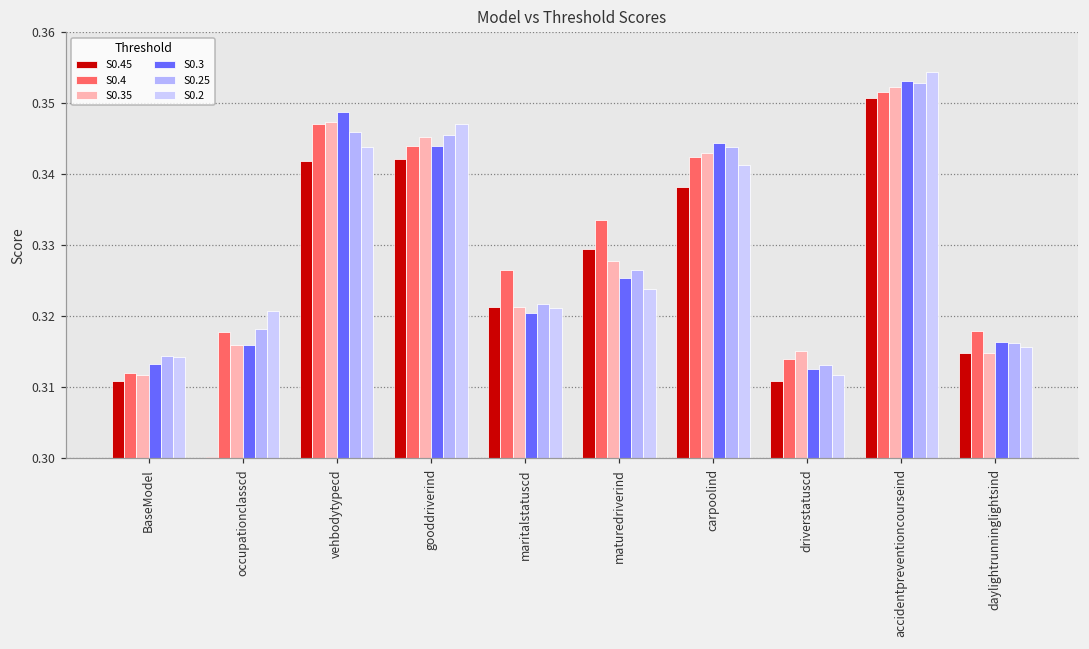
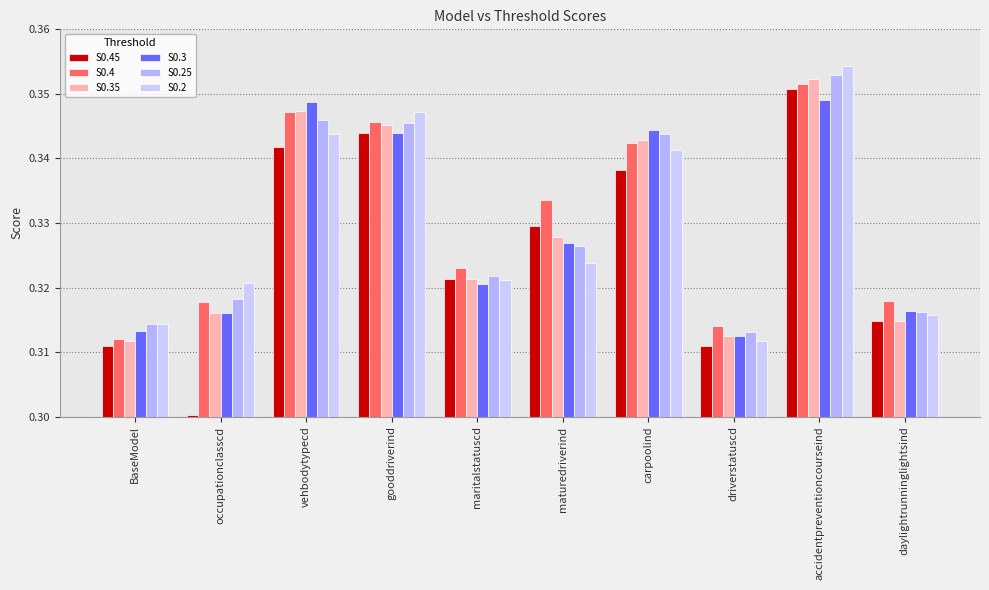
S0.45, gooddriverind: 0.342 -> 0.344
S0.4, gooddriverind: 0.344 -> 0.346
S0.4, maritalstatuscd: 0.326 -> 0.323
S0.3, maturedriverind: 0.325 -> 0.327
S0.35, driverstatuscd: 0.315 -> 0.312
S0.3, accidentpreventioncourseind: 0.353 -> 0.349
